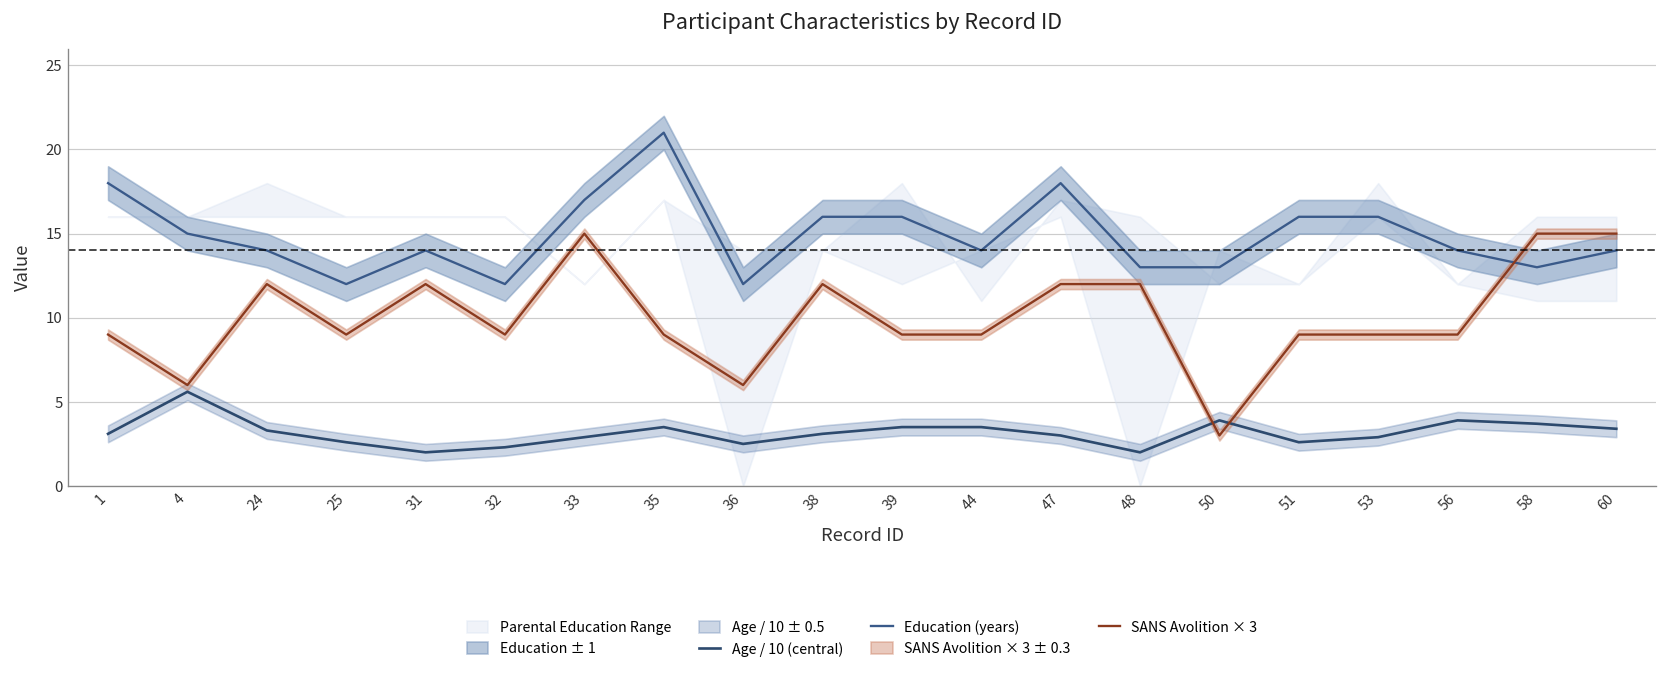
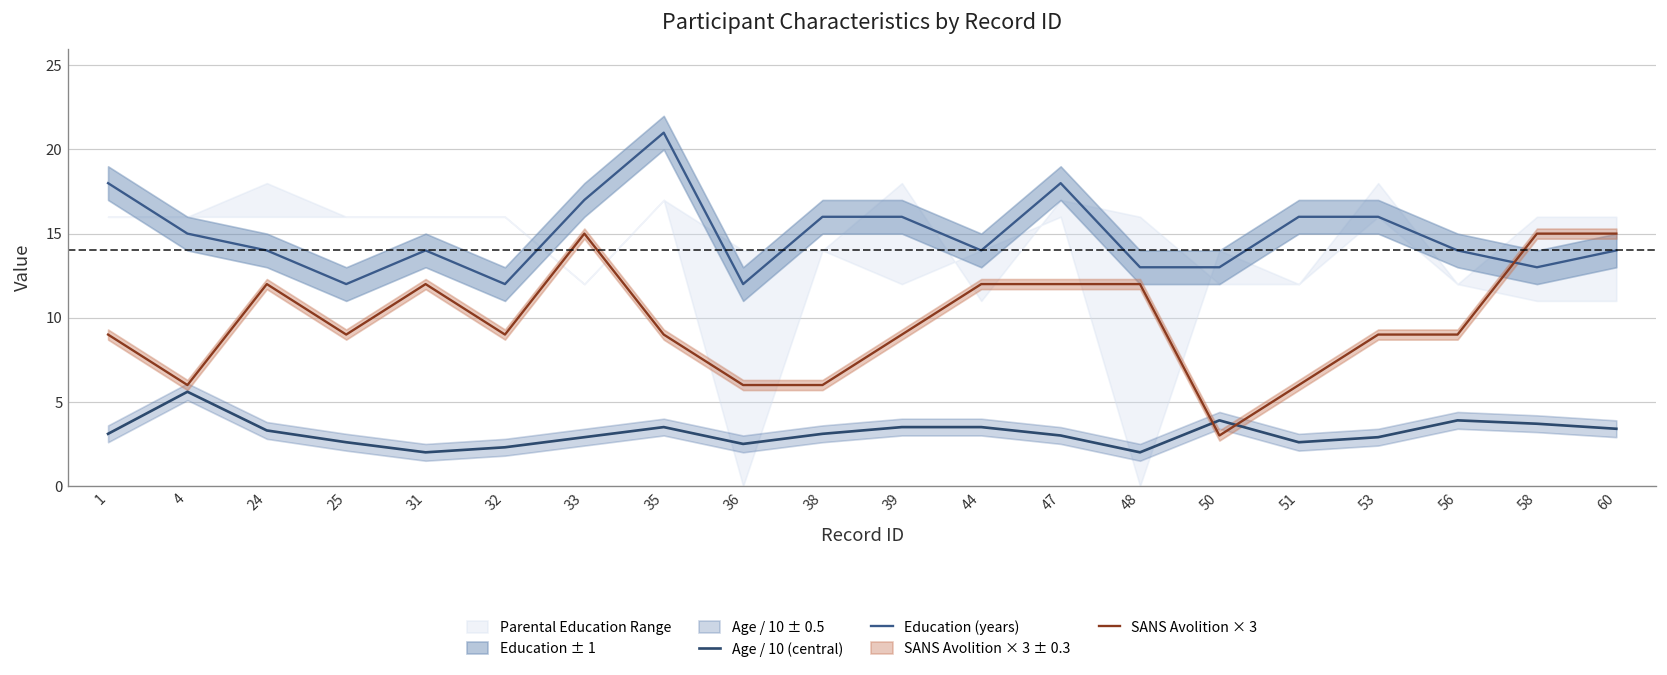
SANS Avolition × 3, 38: 12.0 -> 6.0
SANS Avolition × 3, 44: 9.0 -> 12.0
SANS Avolition × 3, 51: 9.0 -> 6.0
